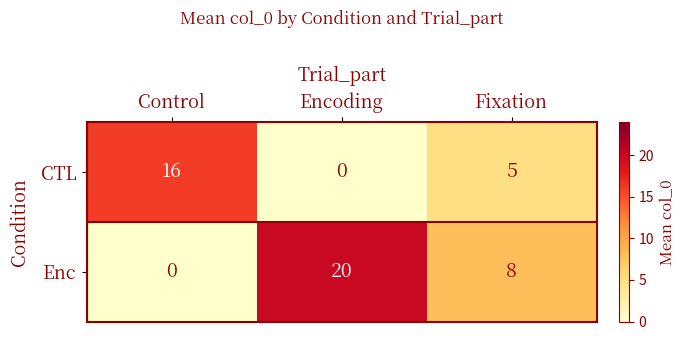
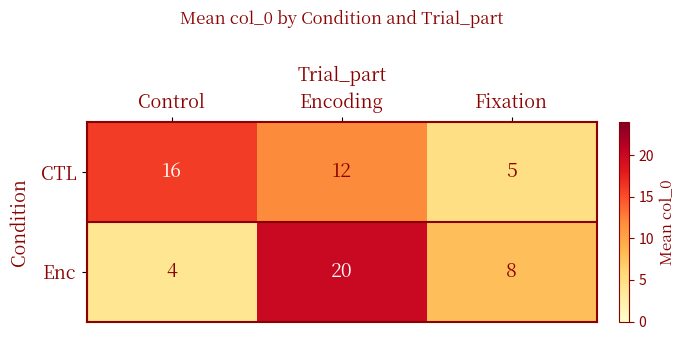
CTL, Encoding: 0 -> 12
Enc, Control: 0 -> 4
